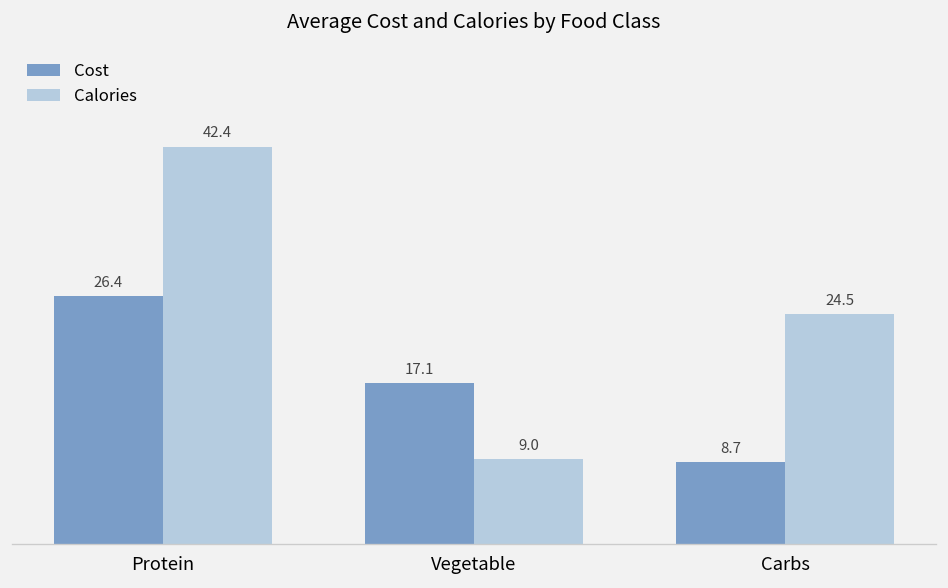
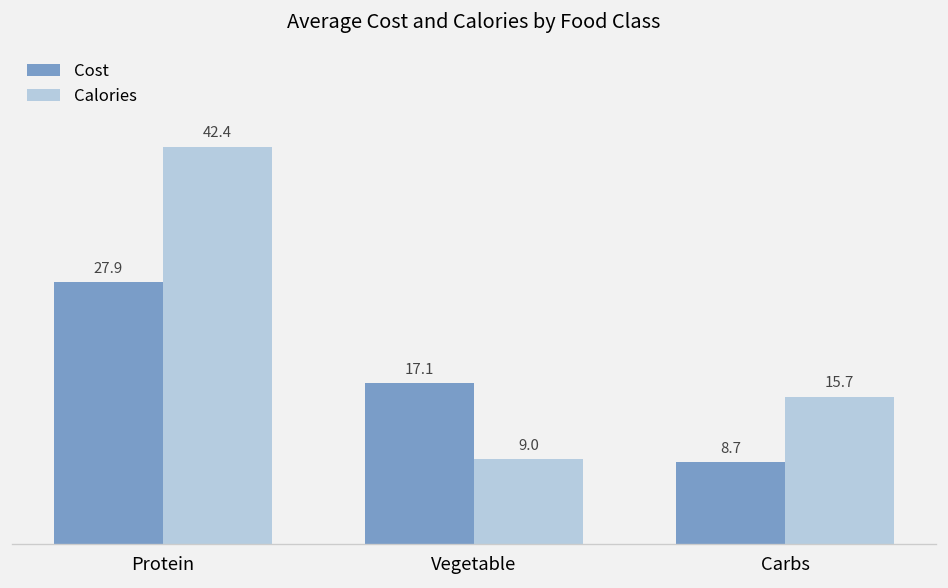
Cost, Protein: 26.4 -> 27.9
Calories, Carbs: 24.5 -> 15.7
